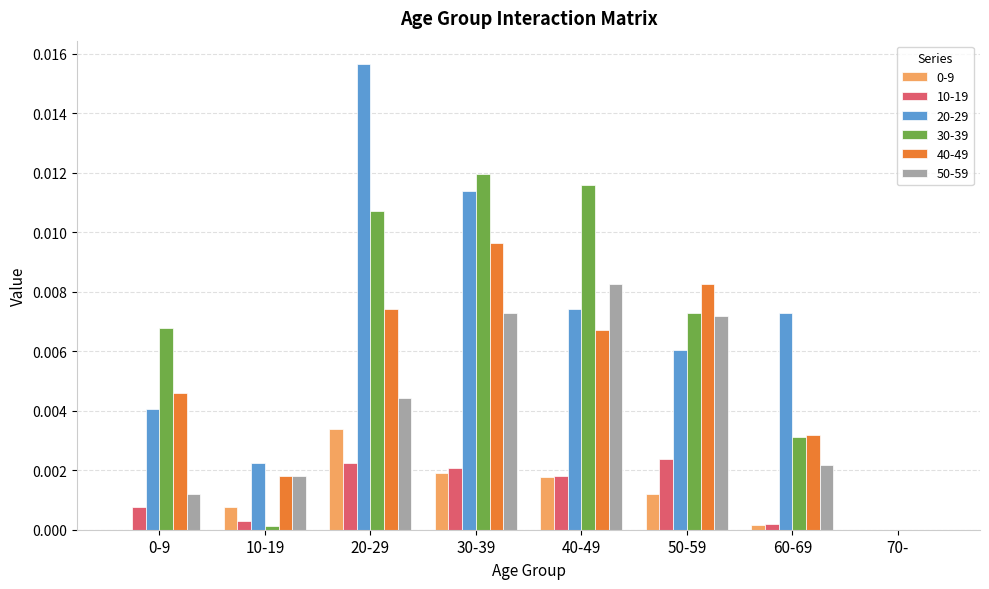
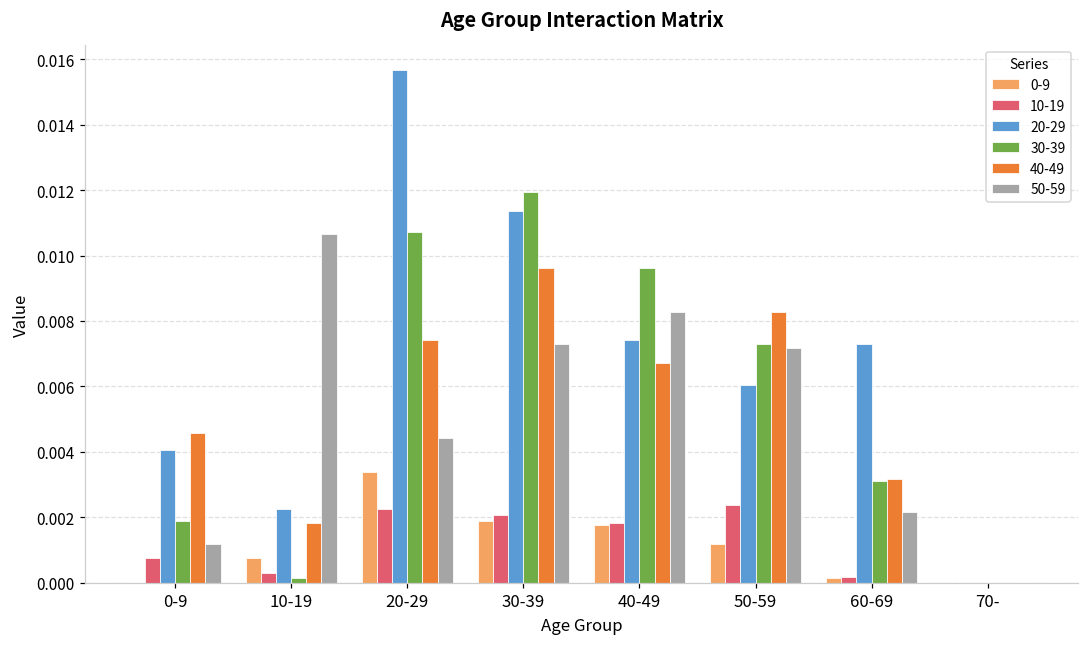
30-39, 0-9: 0.0068 -> 0.0019
50-59, 10-19: 0.0018 -> 0.0106
30-39, 40-49: 0.0116 -> 0.0096
